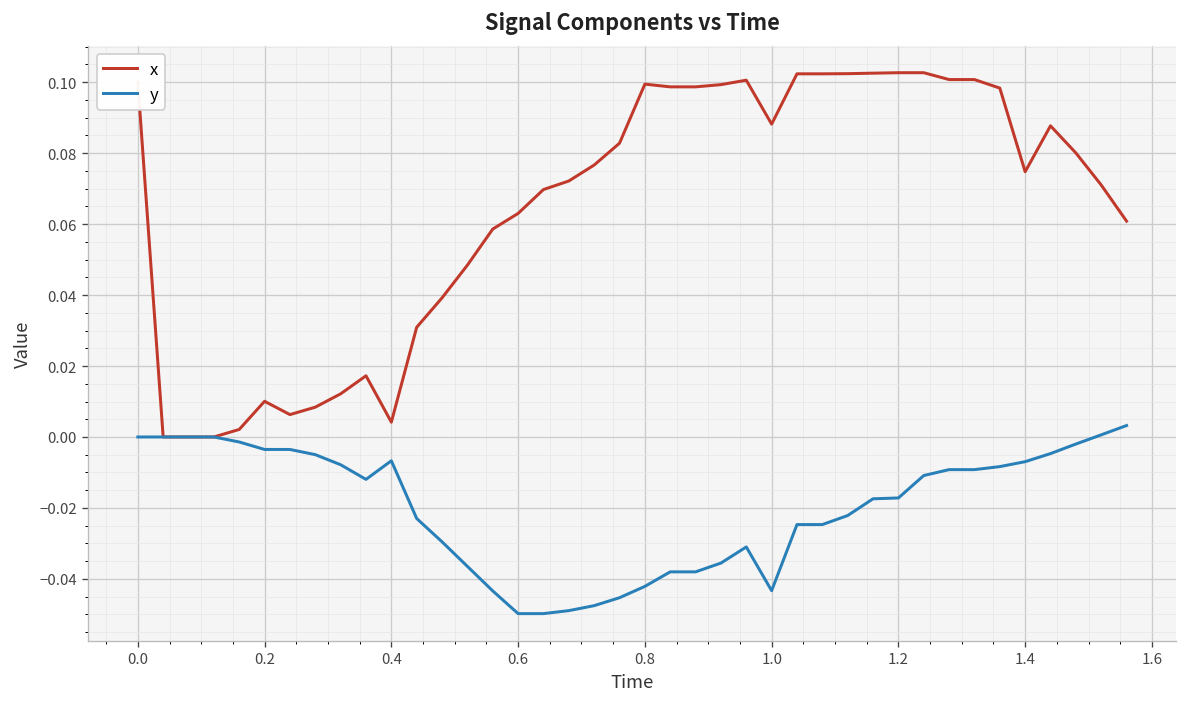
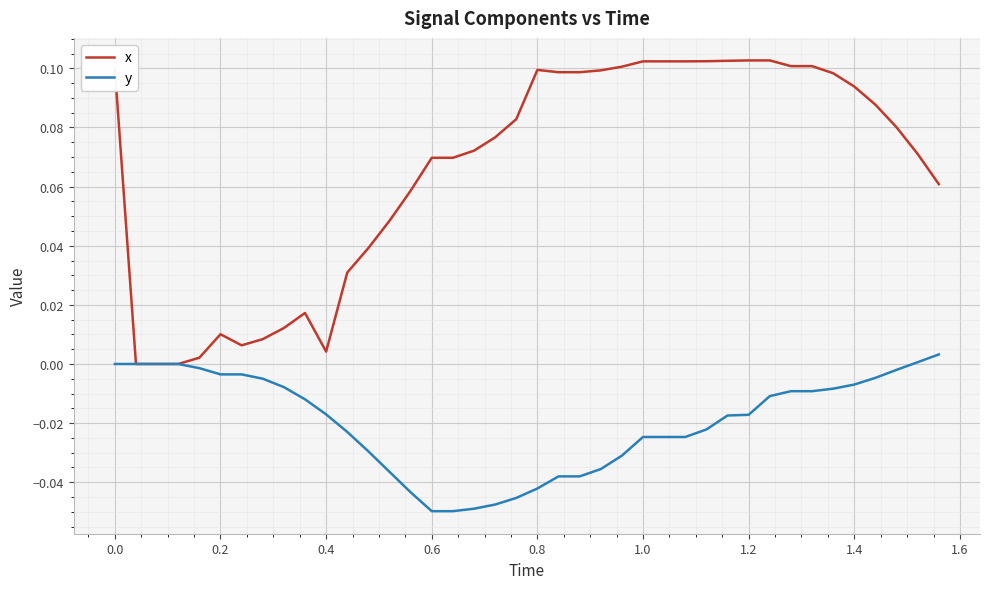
y, 0.4: -0.007 -> -0.017
x, 0.6: 0.063 -> 0.070
x, 1.0: 0.088 -> 0.102
y, 1.0: -0.043 -> -0.025
x, 1.4: 0.075 -> 0.094
